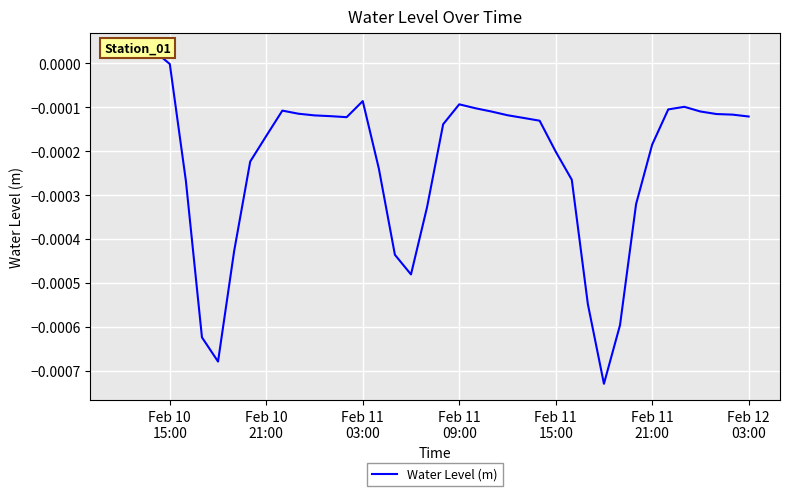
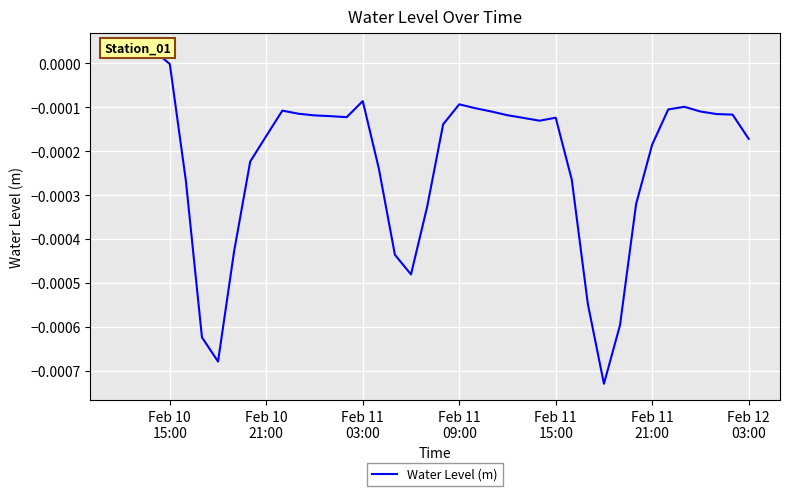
Feb 11 15:00: -0.00020 -> -0.00012
Feb 12 03:00: -0.00012 -> -0.00017
